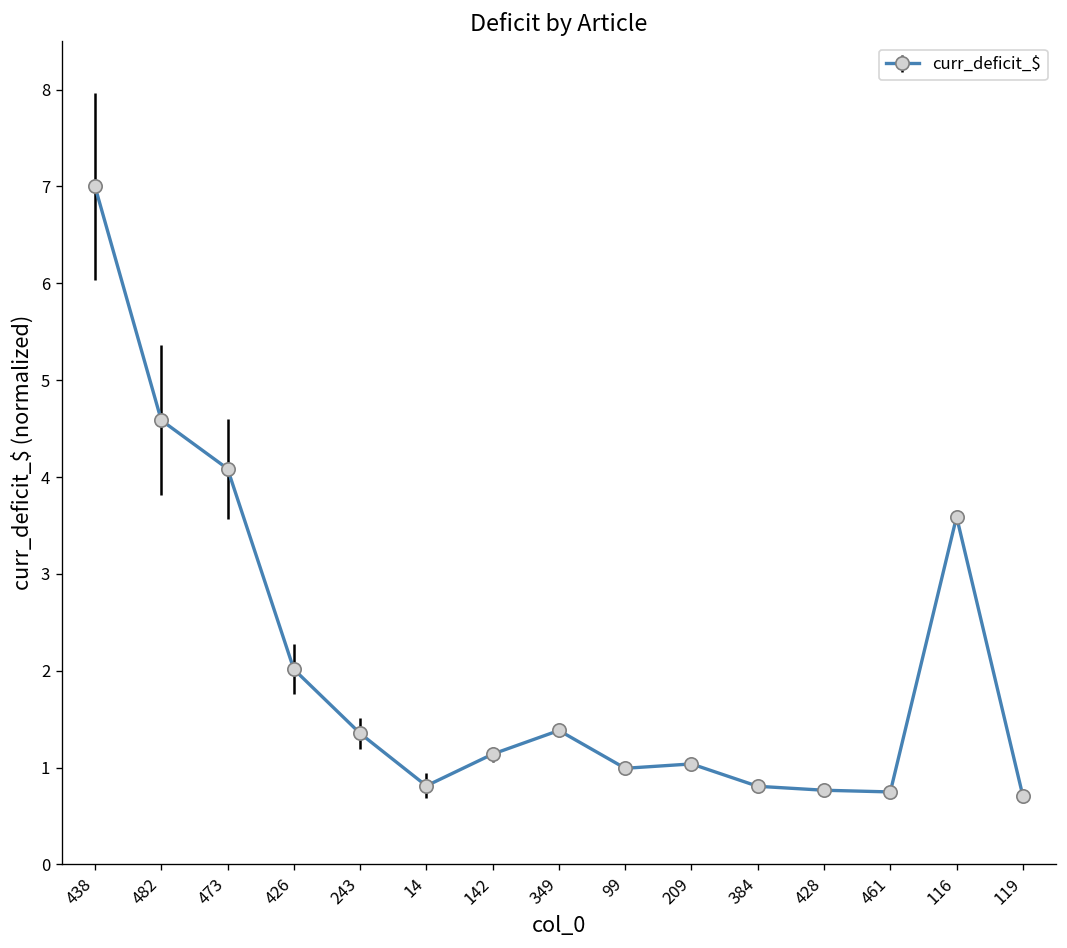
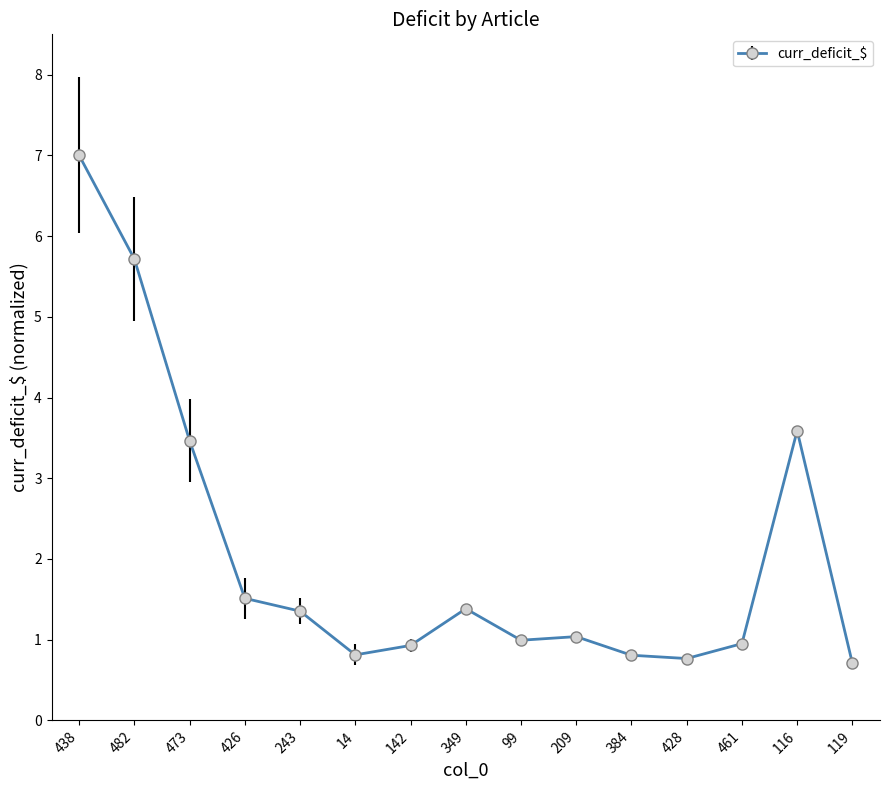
482: 4.6 -> 5.7
473: 4.1 -> 3.5
426: 2.0 -> 1.5
142: 1.1 -> 0.9
461: 0.7 -> 1.0
